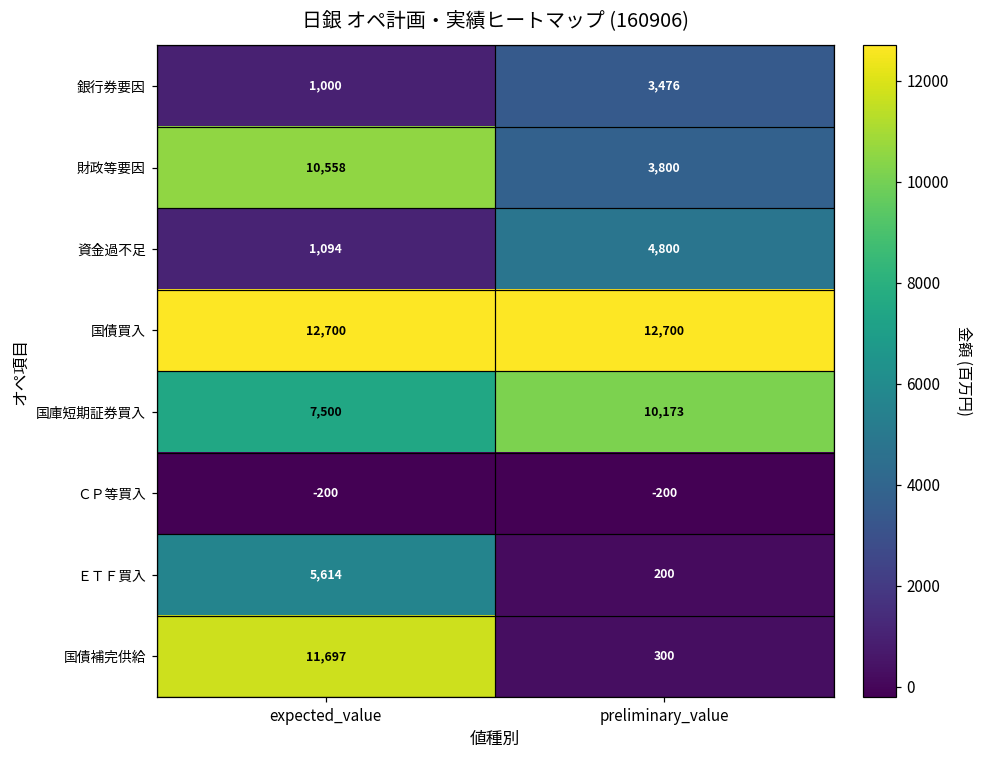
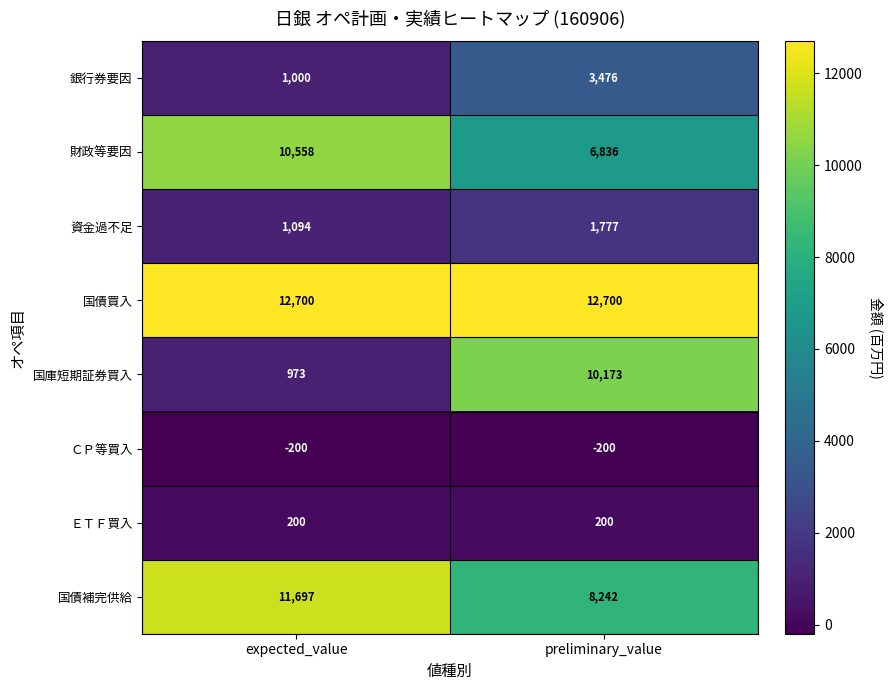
財政等要因, preliminary_value: 3,800 -> 6,836
資金過不足, preliminary_value: 4,800 -> 1,777
国庫短期証券買入, expected_value: 7,500 -> 973
ＥＴＦ買入, expected_value: 5,614 -> 200
国債補完供給, preliminary_value: 300 -> 8,242
